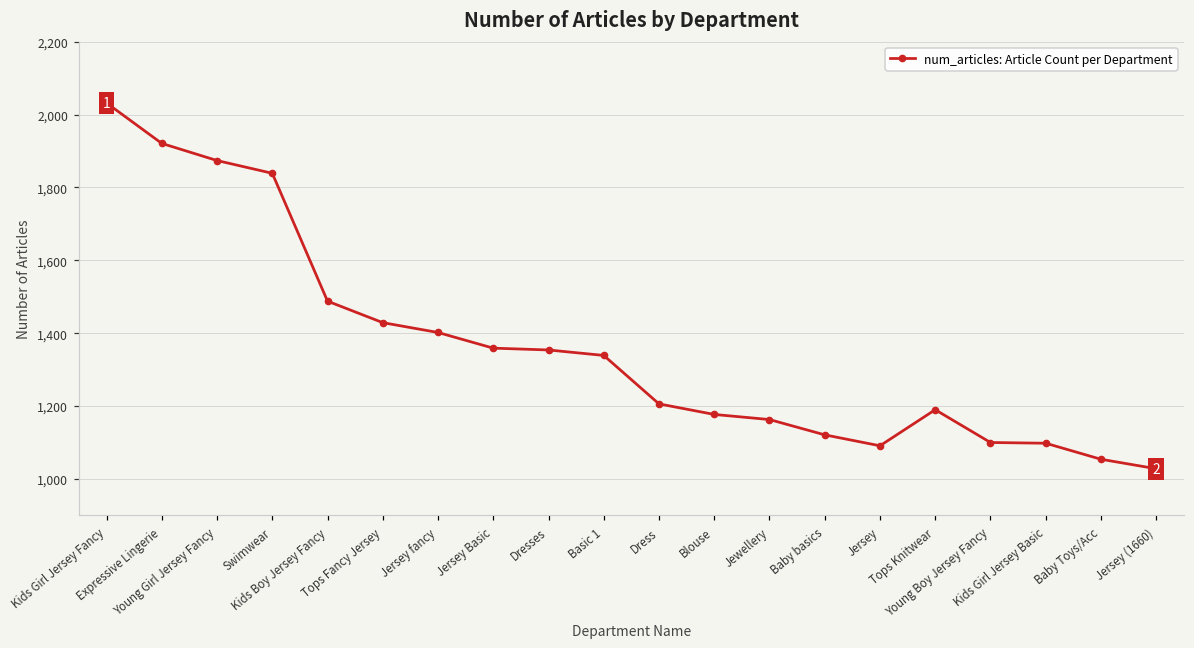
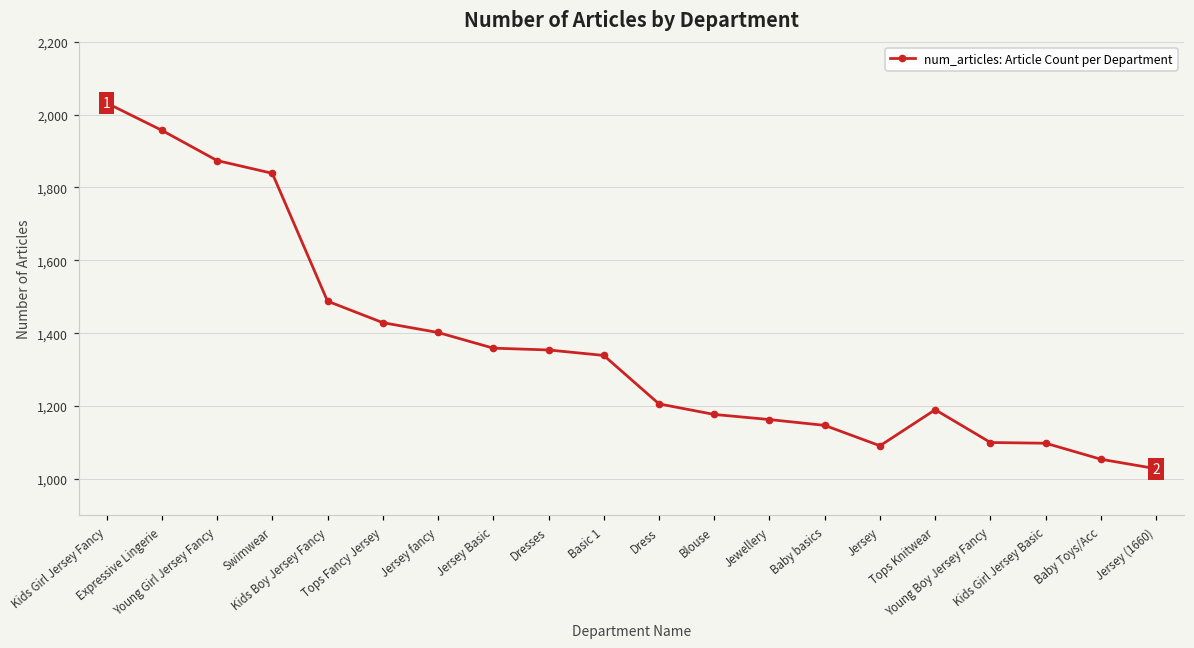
Expressive Lingerie: 1,920 -> 1,960
Baby basics: 1,120 -> 1,150
